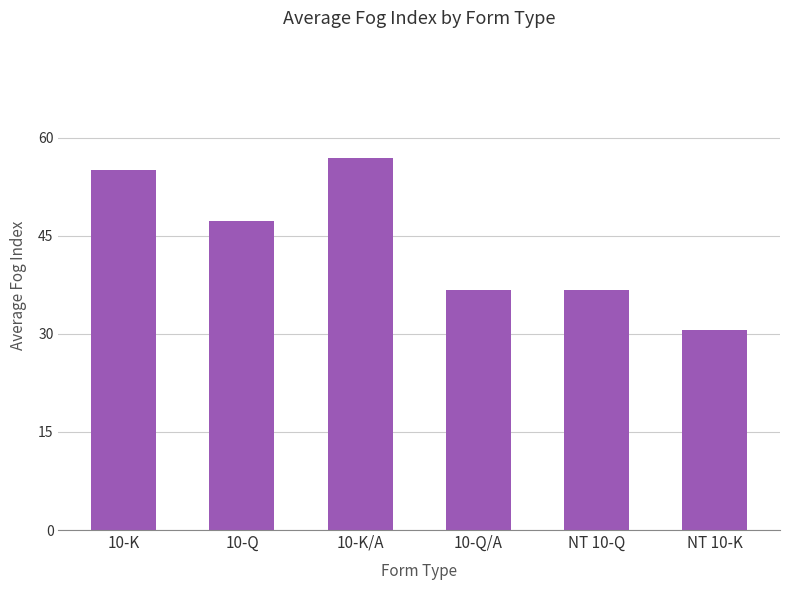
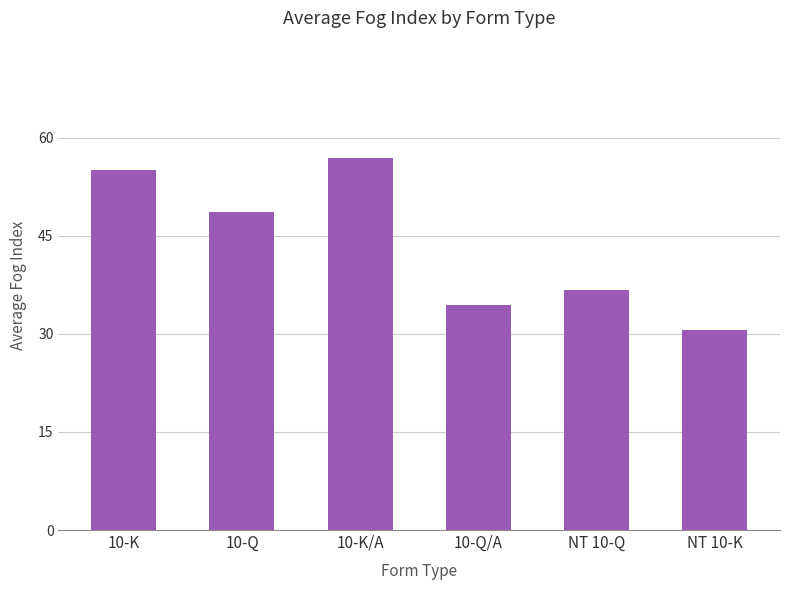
10-Q: 47 -> 49
10-Q/A: 37 -> 34
